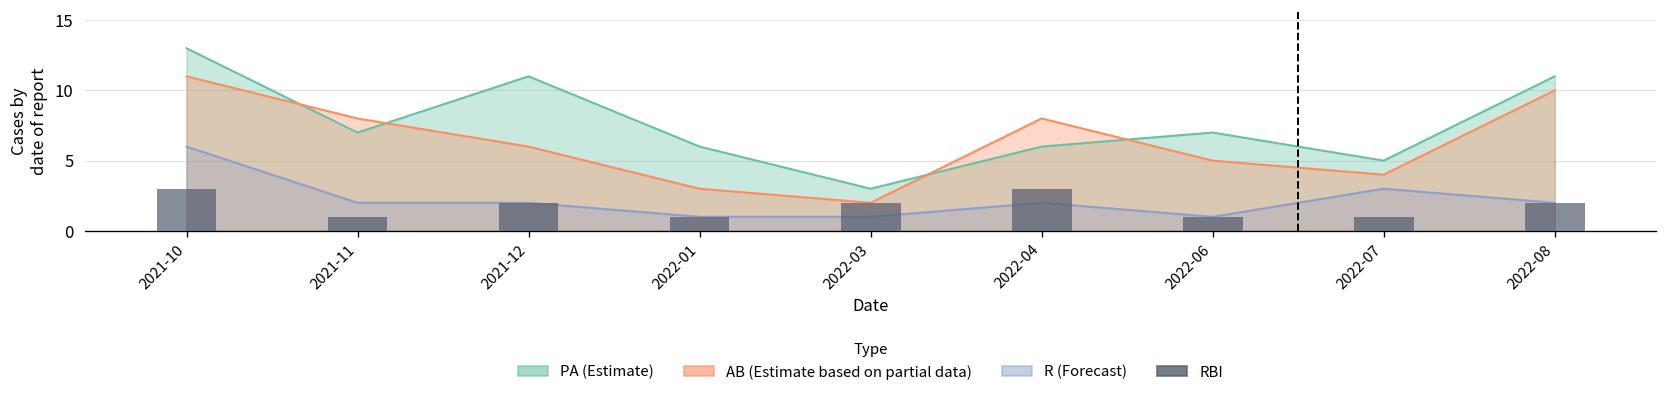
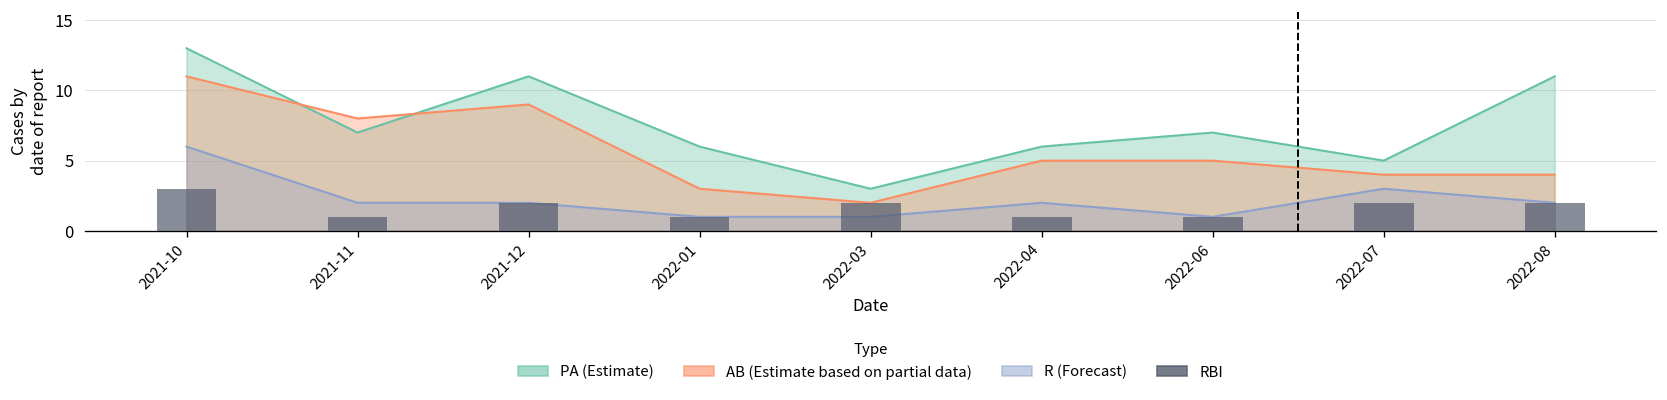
AB (Estimate based on partial data), 2021-12: 6 -> 9
RBI, 2022-04: 3 -> 1
AB (Estimate based on partial data), 2022-04: 8 -> 5
RBI, 2022-07: 1 -> 2
AB (Estimate based on partial data), 2022-08: 10 -> 4
